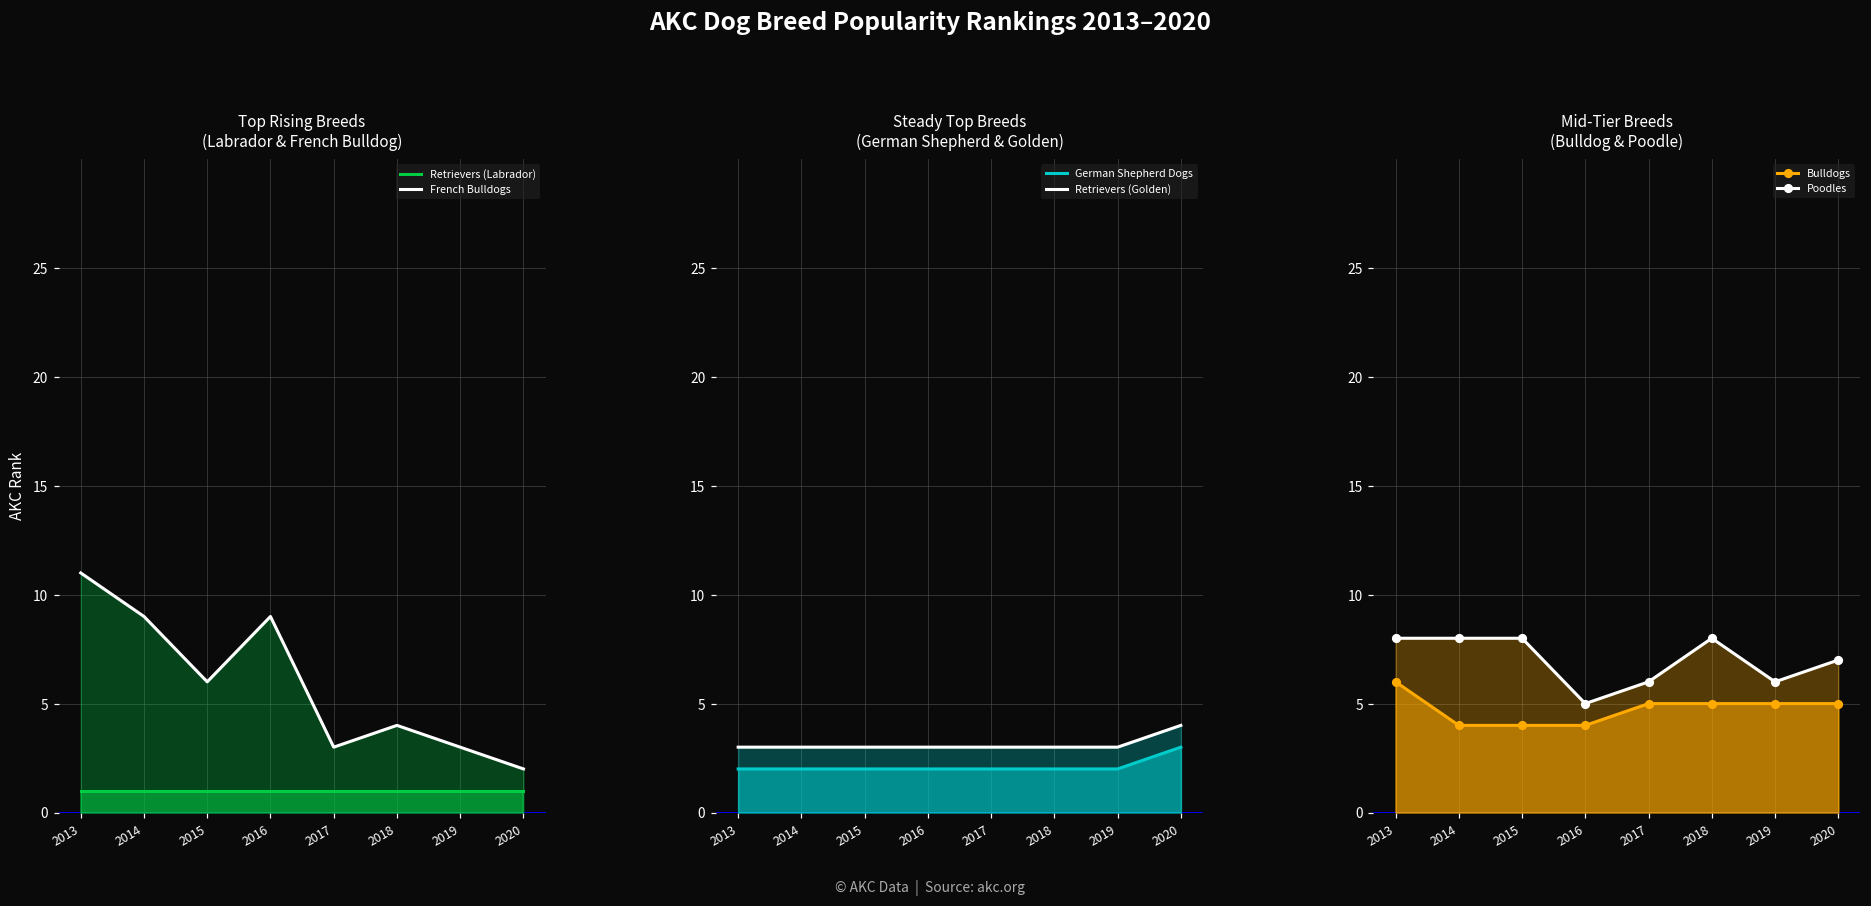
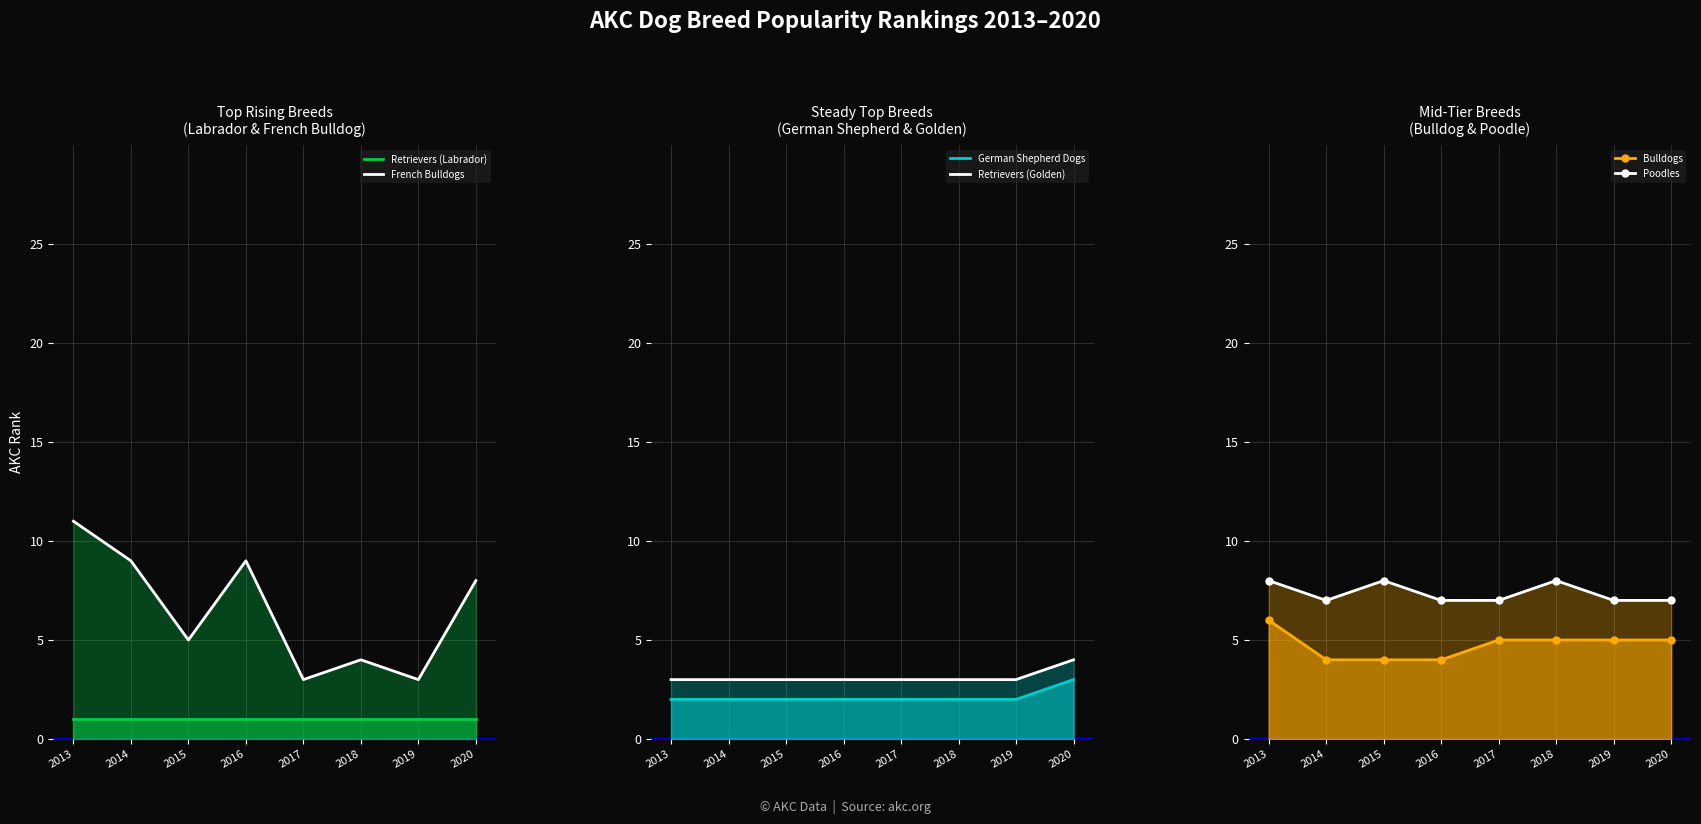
Top Rising Breeds (Labrador & French Bulldog), French Bulldogs, 2015: 6 -> 5
Top Rising Breeds (Labrador & French Bulldog), French Bulldogs, 2020: 2 -> 8
Mid-Tier Breeds (Bulldog & Poodle), Poodles, 2014: 8 -> 7
Mid-Tier Breeds (Bulldog & Poodle), Poodles, 2016: 5 -> 7
Mid-Tier Breeds (Bulldog & Poodle), Poodles, 2017: 6 -> 7
Mid-Tier Breeds (Bulldog & Poodle), Poodles, 2019: 6 -> 7
